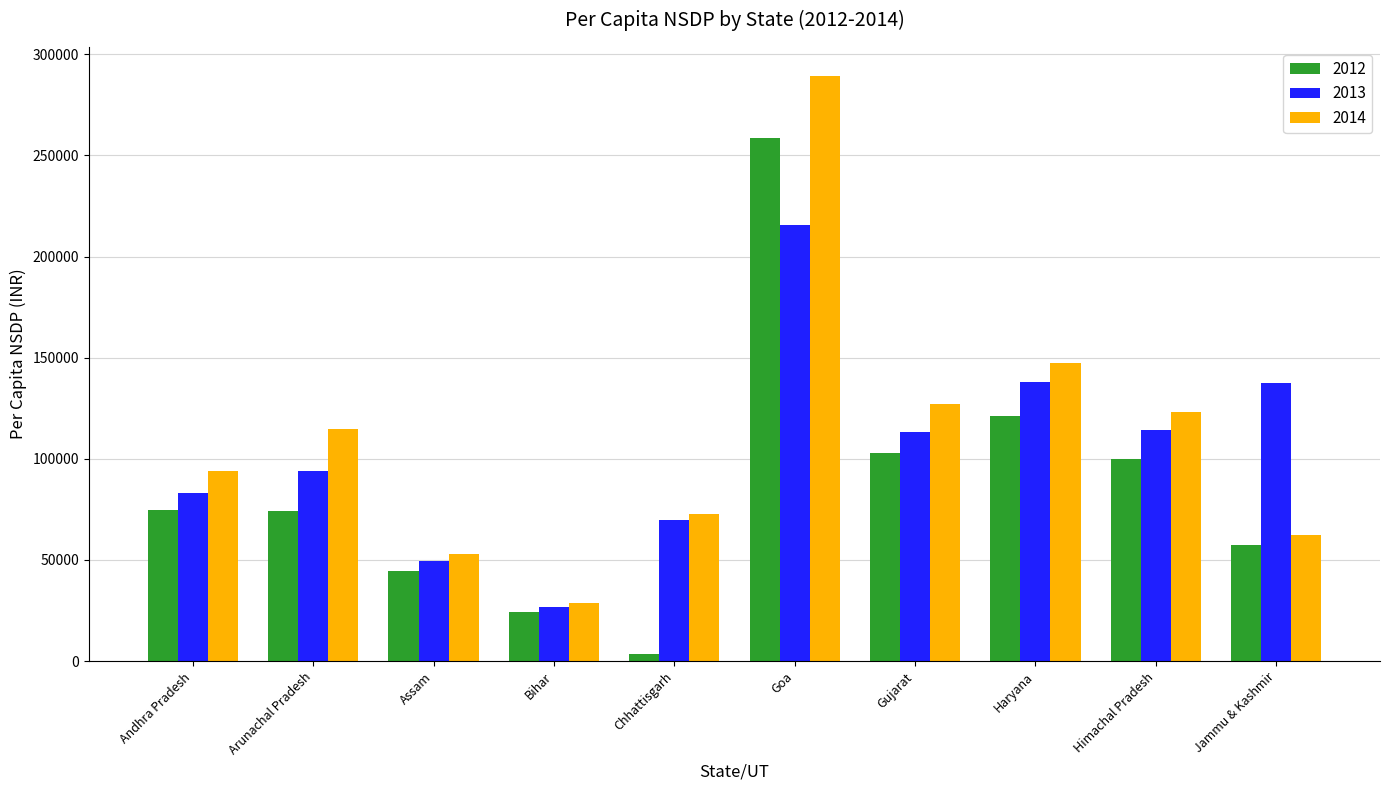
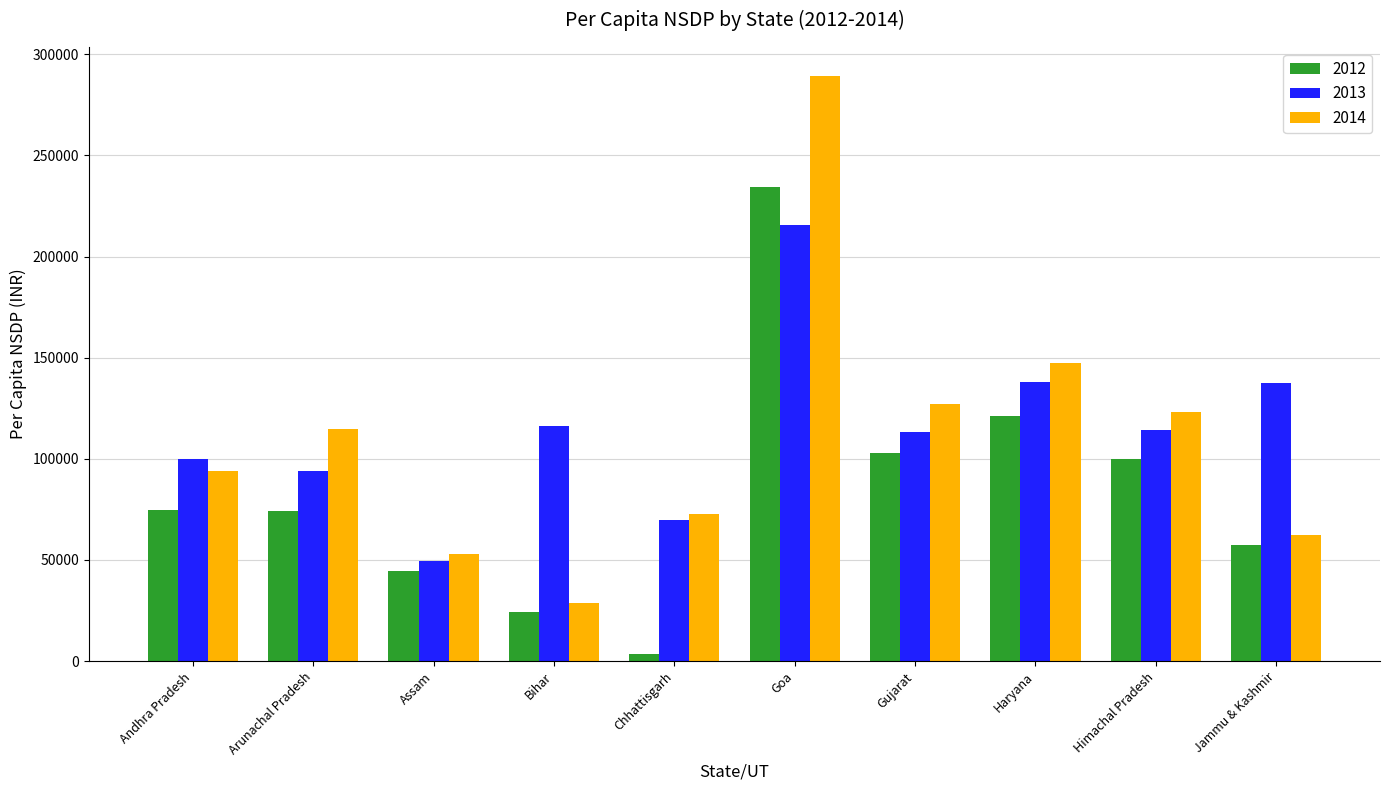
2013, Andhra Pradesh: 83000 -> 100000
2013, Bihar: 27000 -> 116000
2012, Goa: 258000 -> 234000
